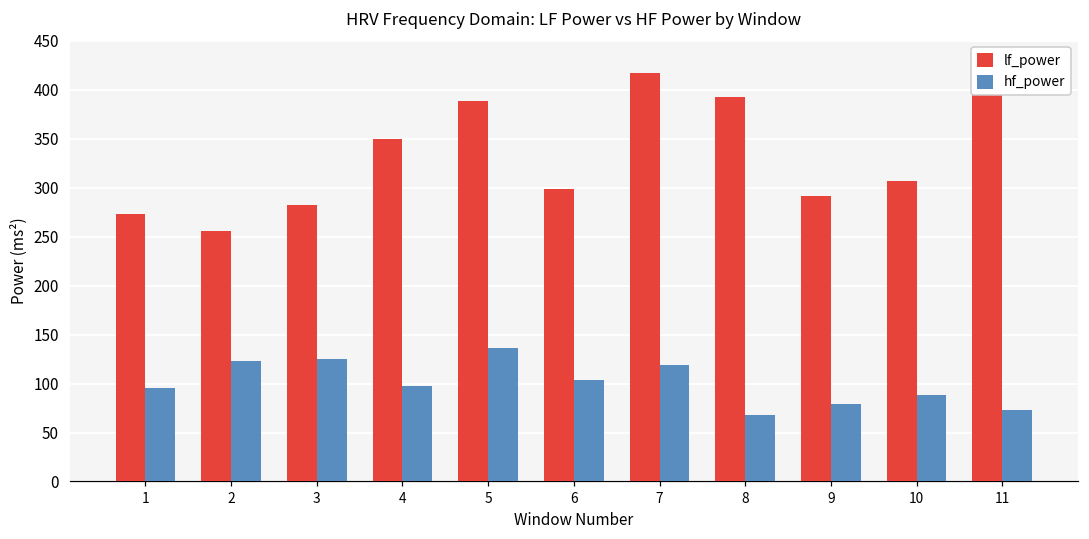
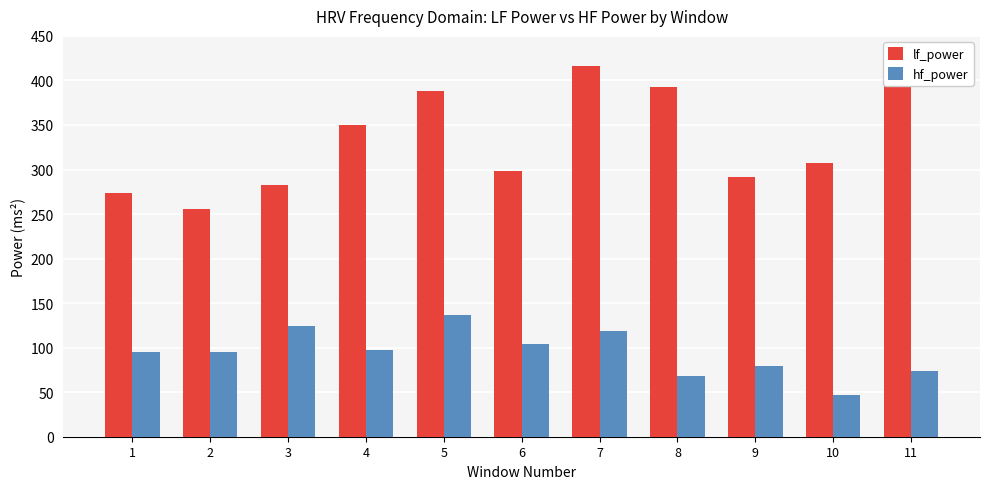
hf_power, 2: 120 -> 100
hf_power, 10: 90 -> 50
